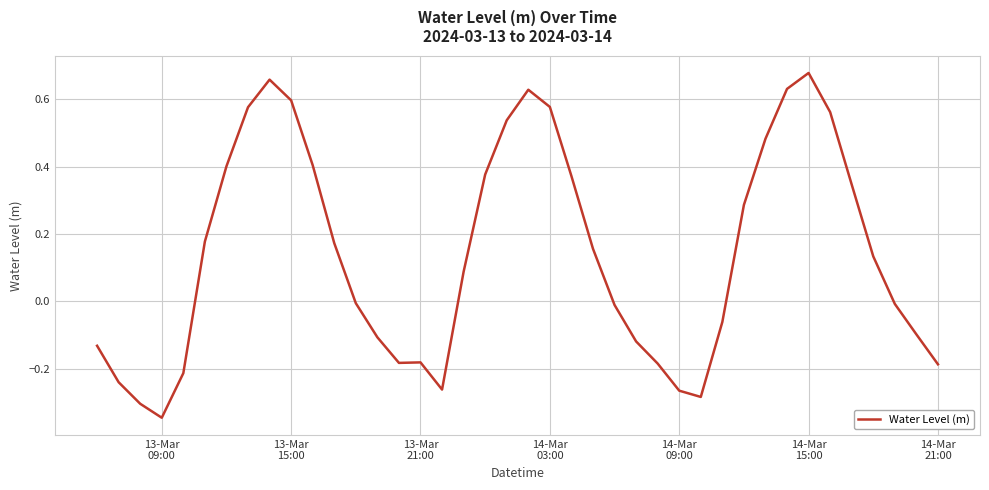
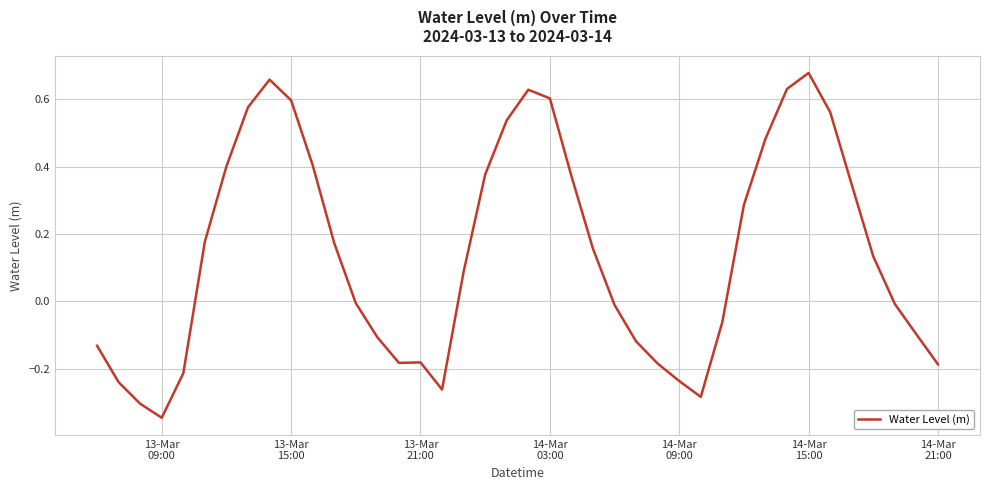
14-Mar 03:00: 0.58 -> 0.60
14-Mar 09:00: -0.27 -> -0.24
